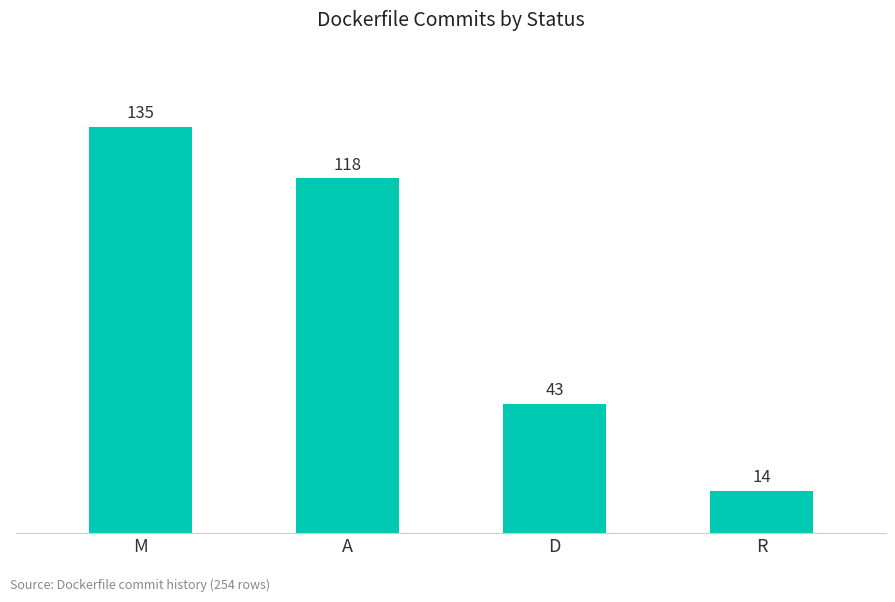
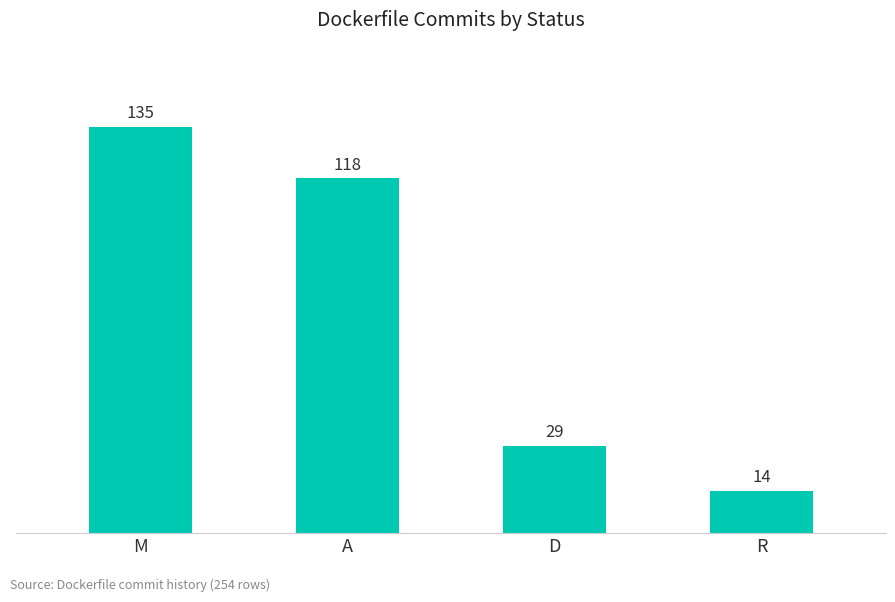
D: 43 -> 29
